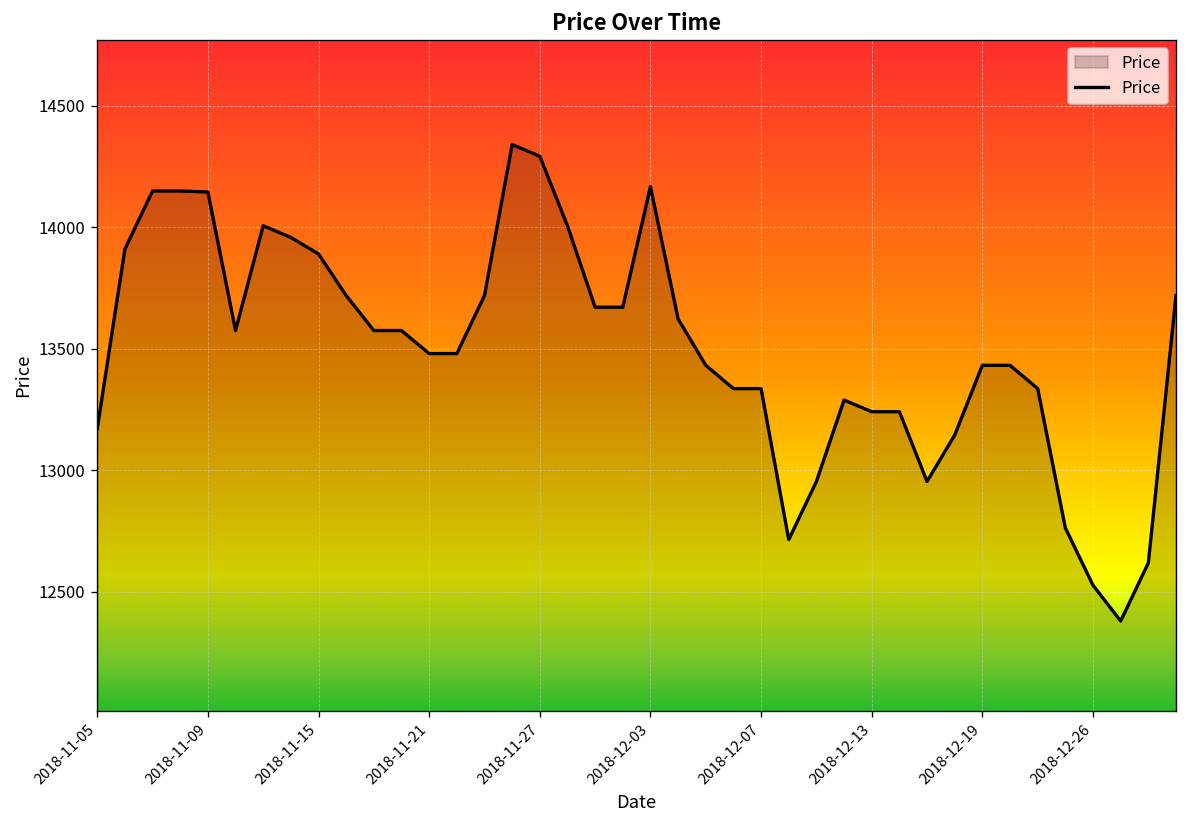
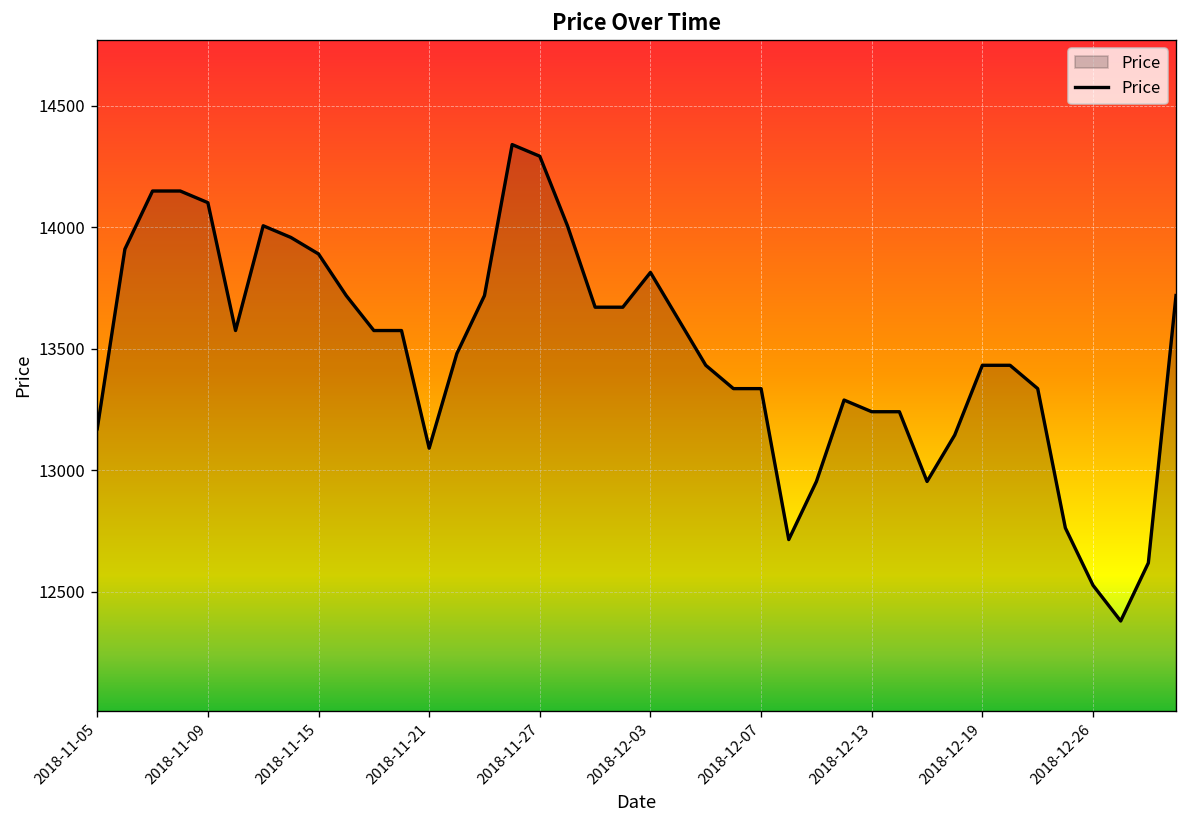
2018-11-09: 14150 -> 14100
2018-11-21: 13480 -> 13090
2018-12-03: 14170 -> 13810
